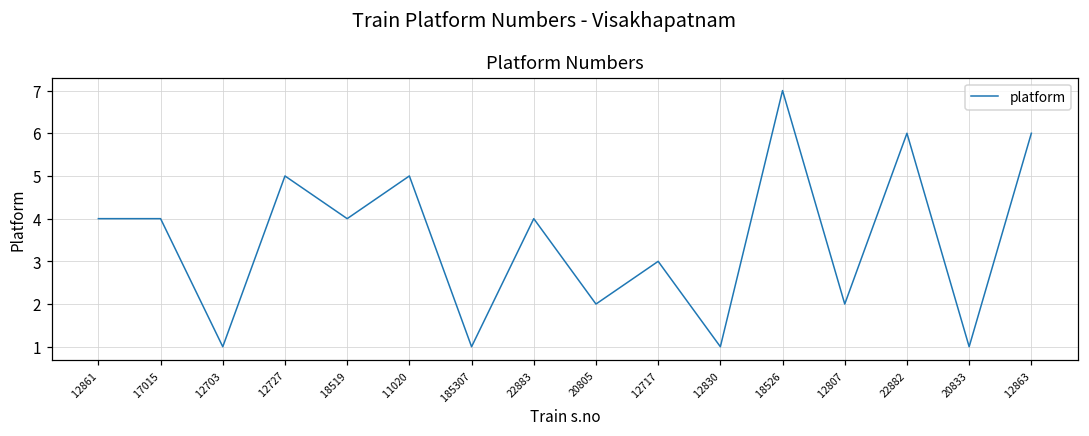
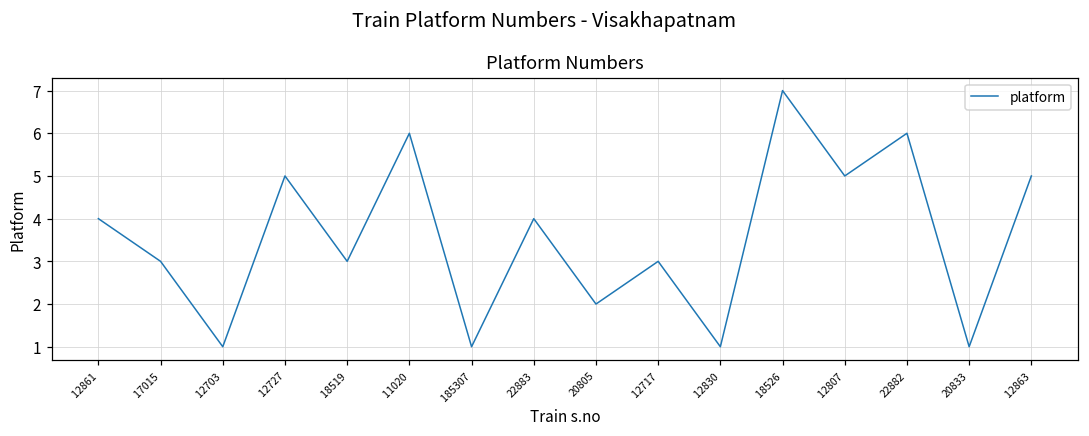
17015: 4 -> 3
18519: 4 -> 3
11020: 5 -> 6
12807: 2 -> 5
12863: 6 -> 5
